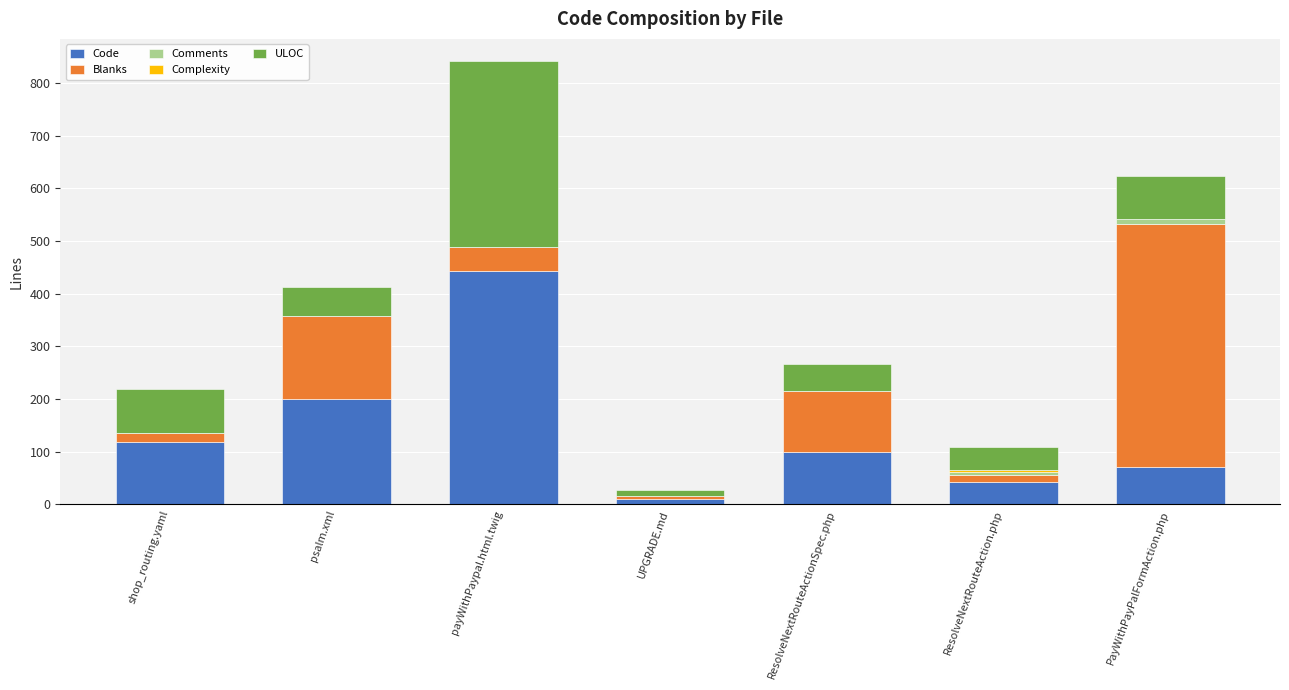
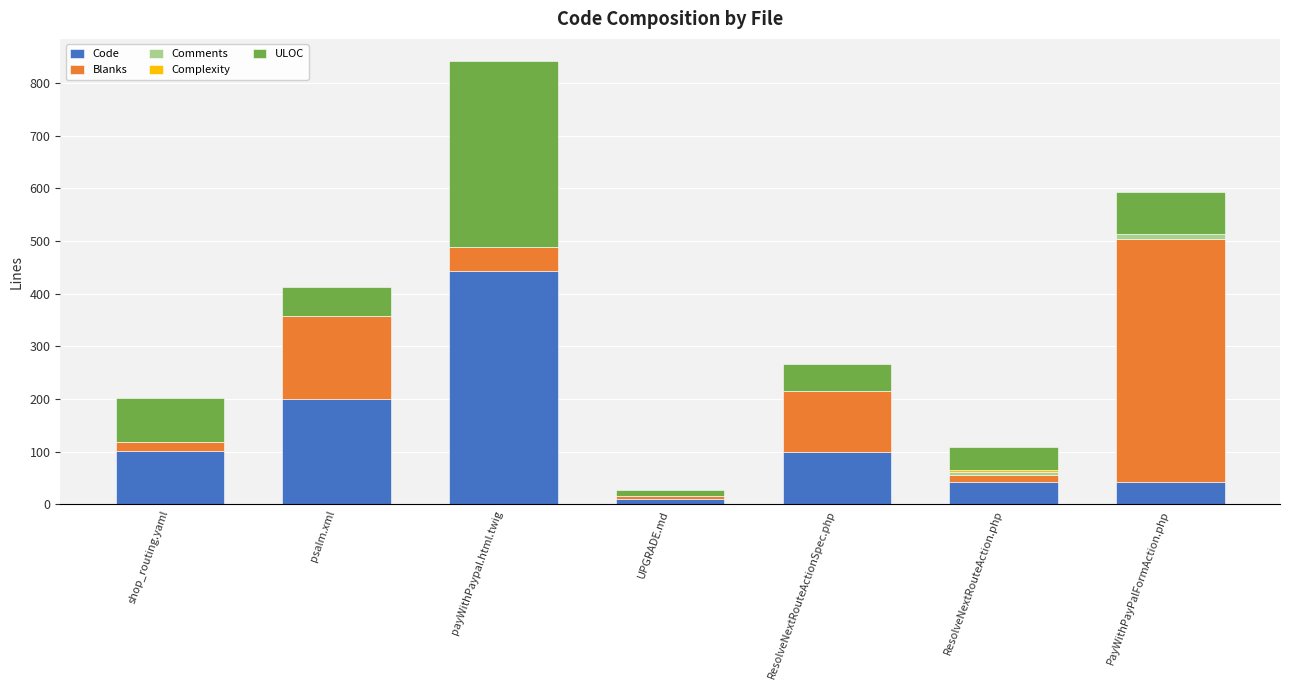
Code, shop_routing.yaml: 120 -> 100
Code, PayWithPayPalFormAction.php: 70 -> 40
